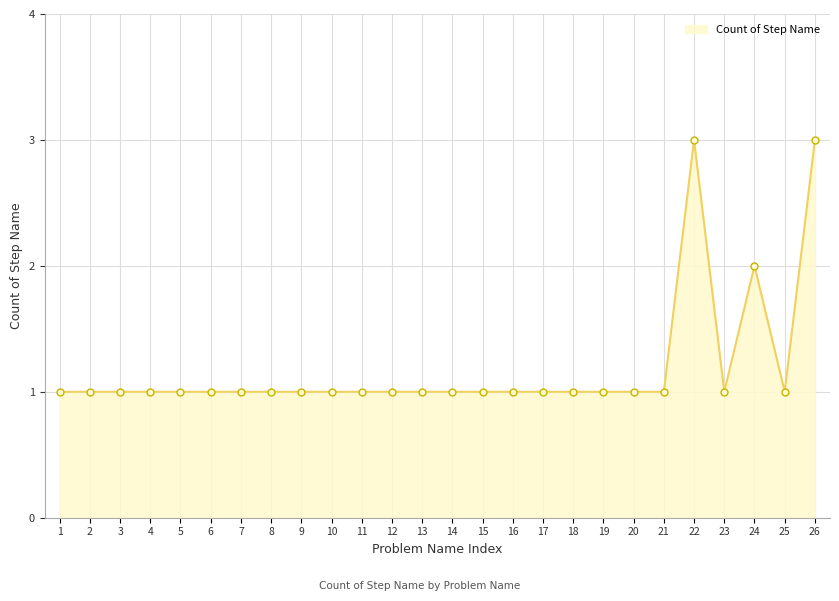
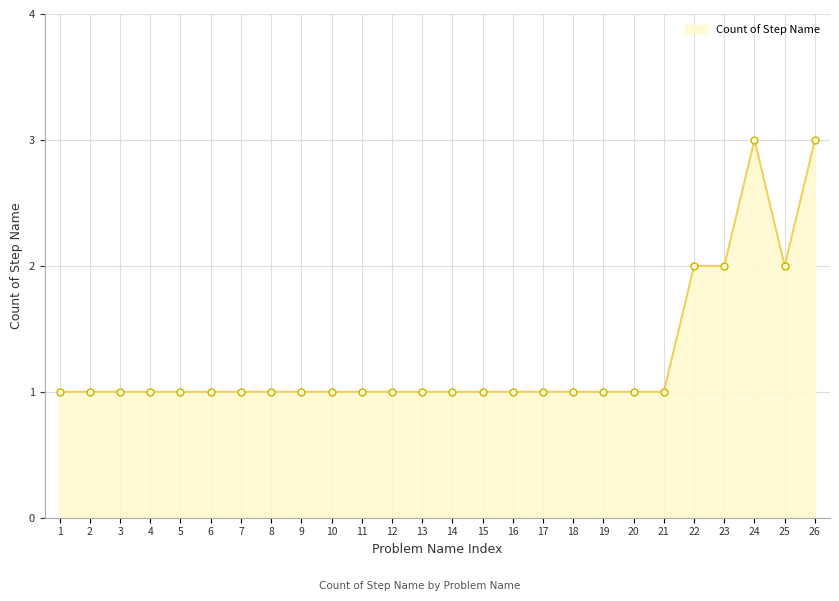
22: 3 -> 2
23: 1 -> 2
24: 2 -> 3
25: 1 -> 2
